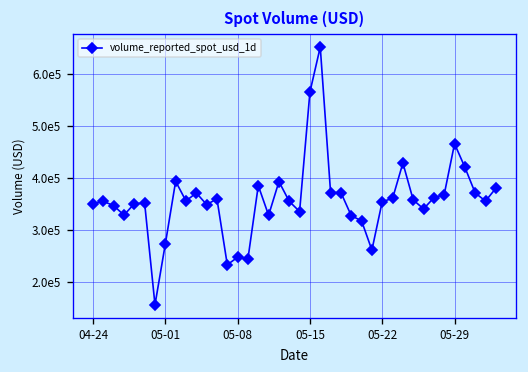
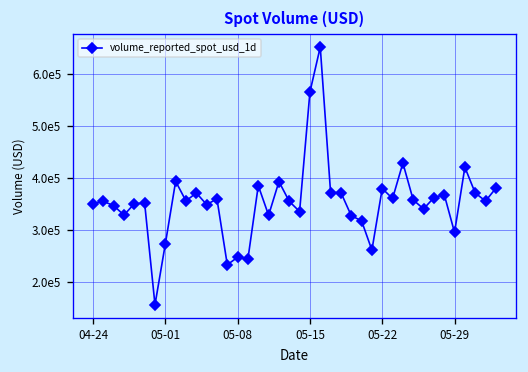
05-22: 350000 -> 380000
05-29: 470000 -> 300000
